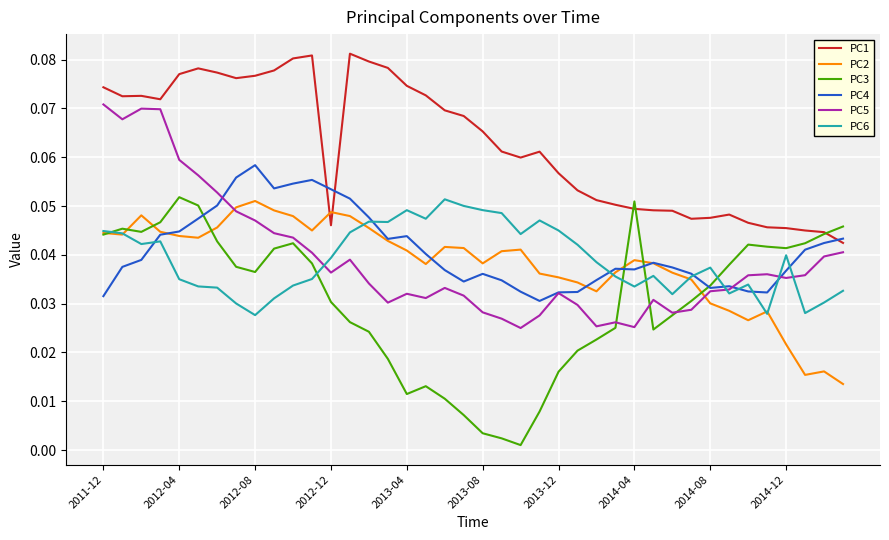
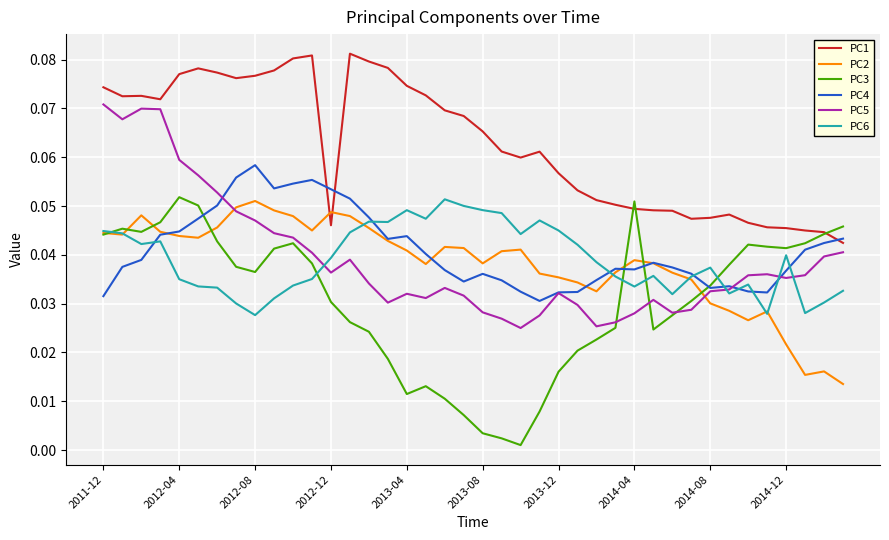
PC5, 2014-04: 0.025 -> 0.028
